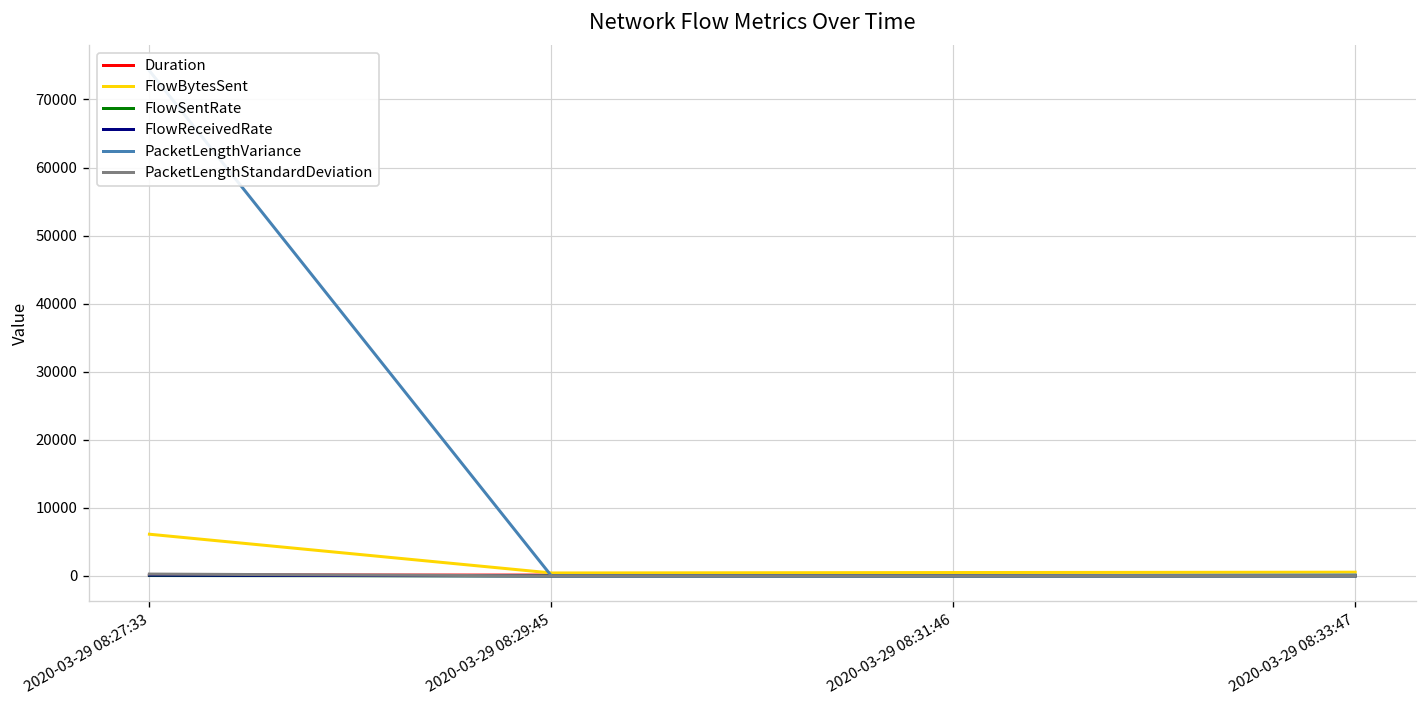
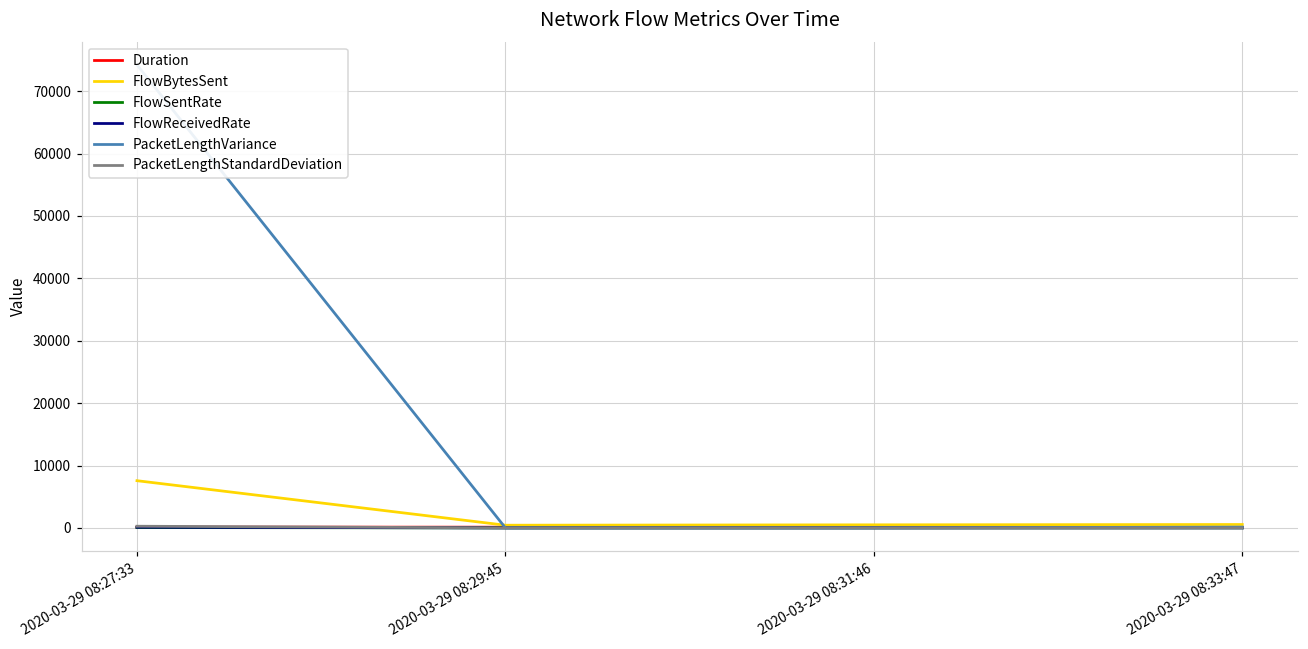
FlowBytesSent, 2020-03-29 08:27:33: 6000 -> 8000
